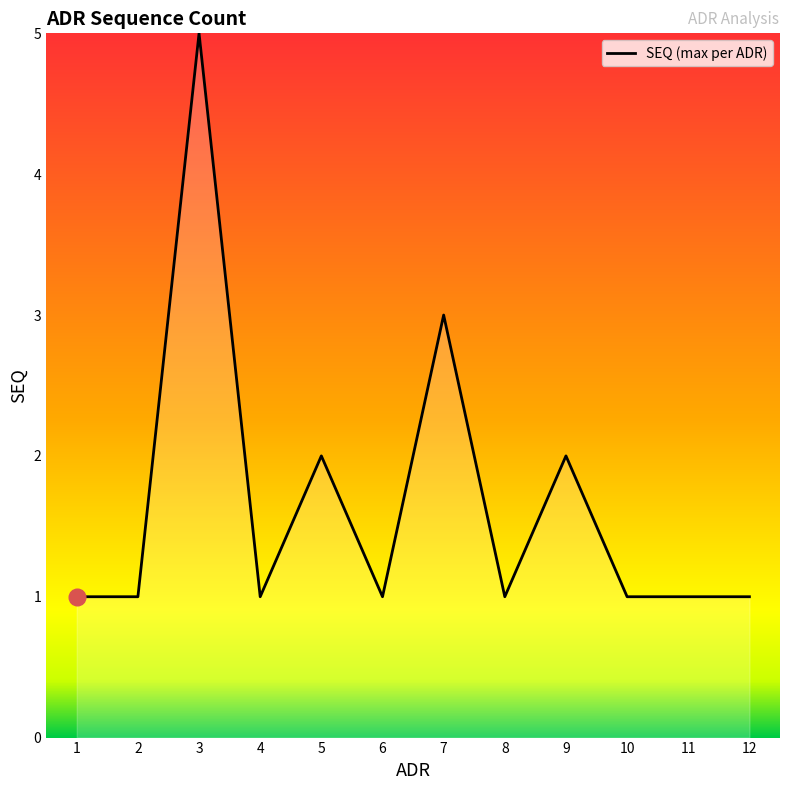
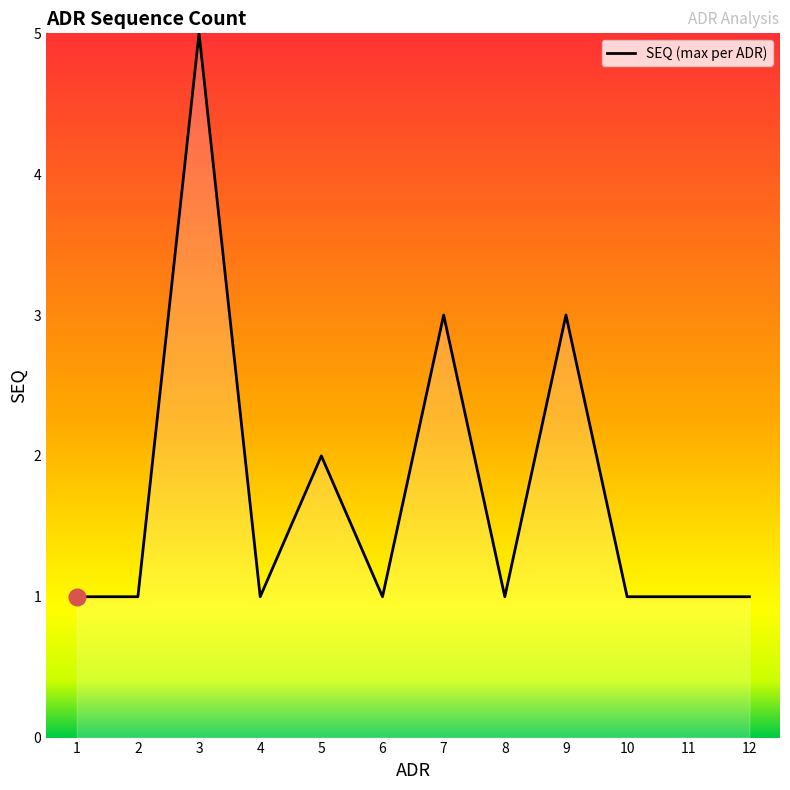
SEQ (max per ADR), 9: 2 -> 3
